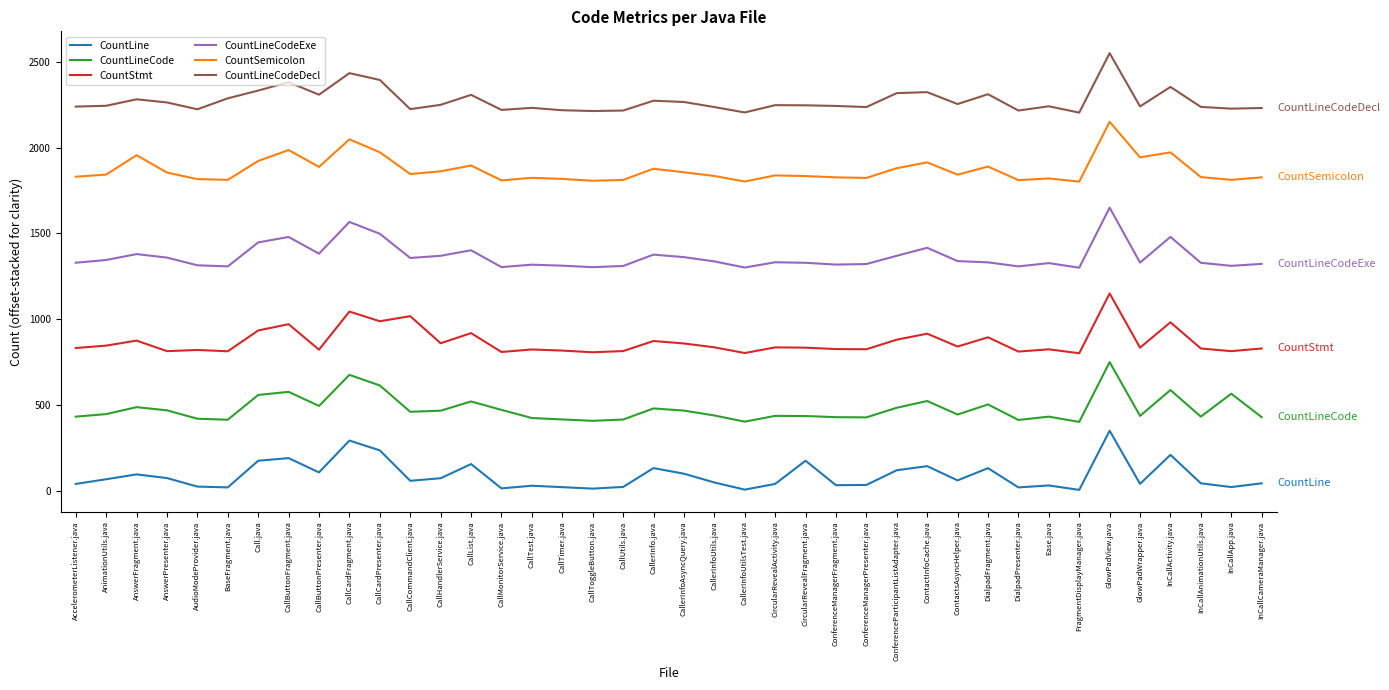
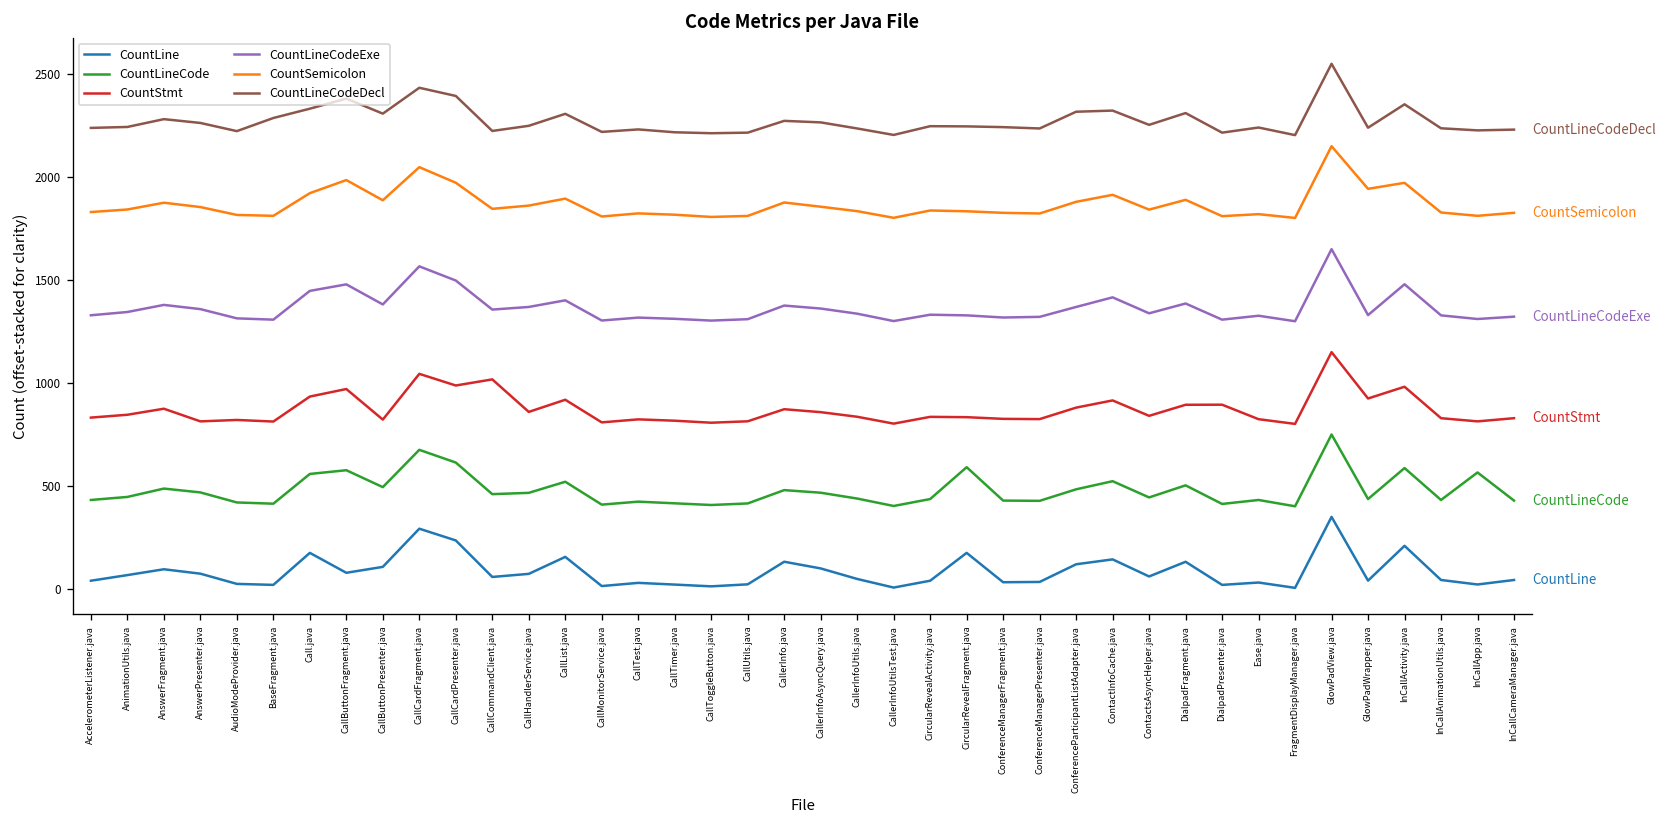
CountSemicolon, AnswerFragment.java: 1960 -> 1880
CountLine, CallButtonFragment.java: 190 -> 80
CountLineCode, CallMonitorService.java: 470 -> 410
CountLineCode, CircularRevealFragment.java: 440 -> 590
CountLineCodeExe, DialpadFragment.java: 1330 -> 1390
CountStmt, DialpadPresenter.java: 810 -> 890
CountStmt, GlowPadWrapper.java: 830 -> 920
